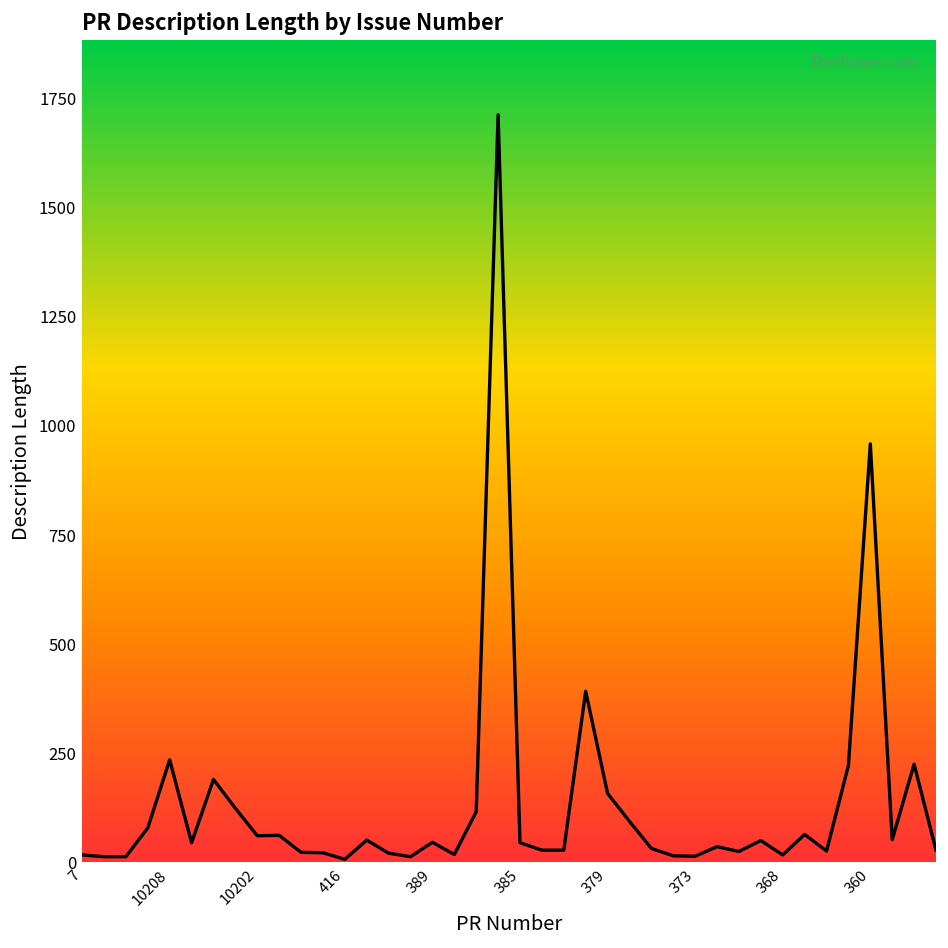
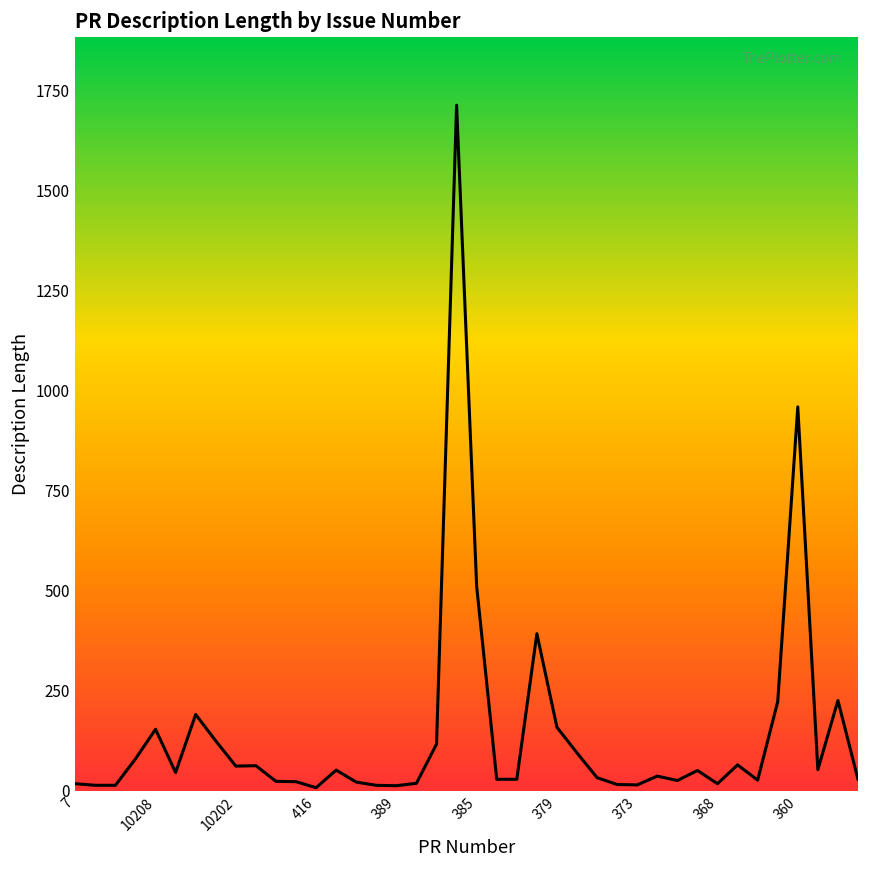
10208: 240 -> 150
389: 50 -> 10
385: 50 -> 510
